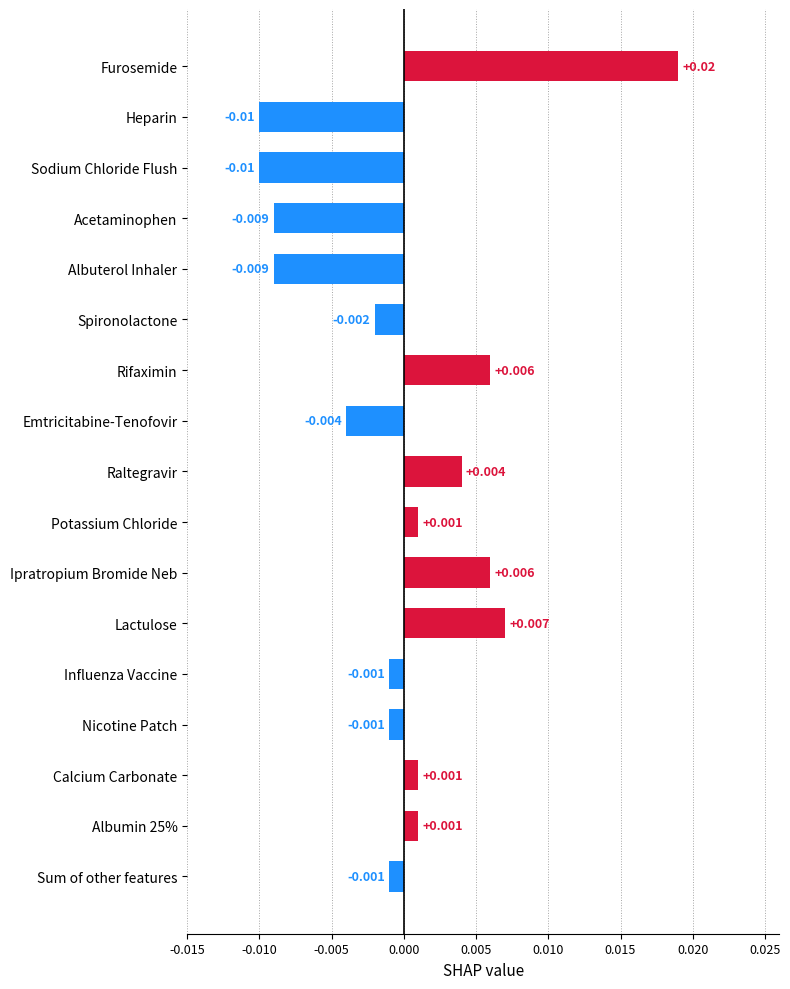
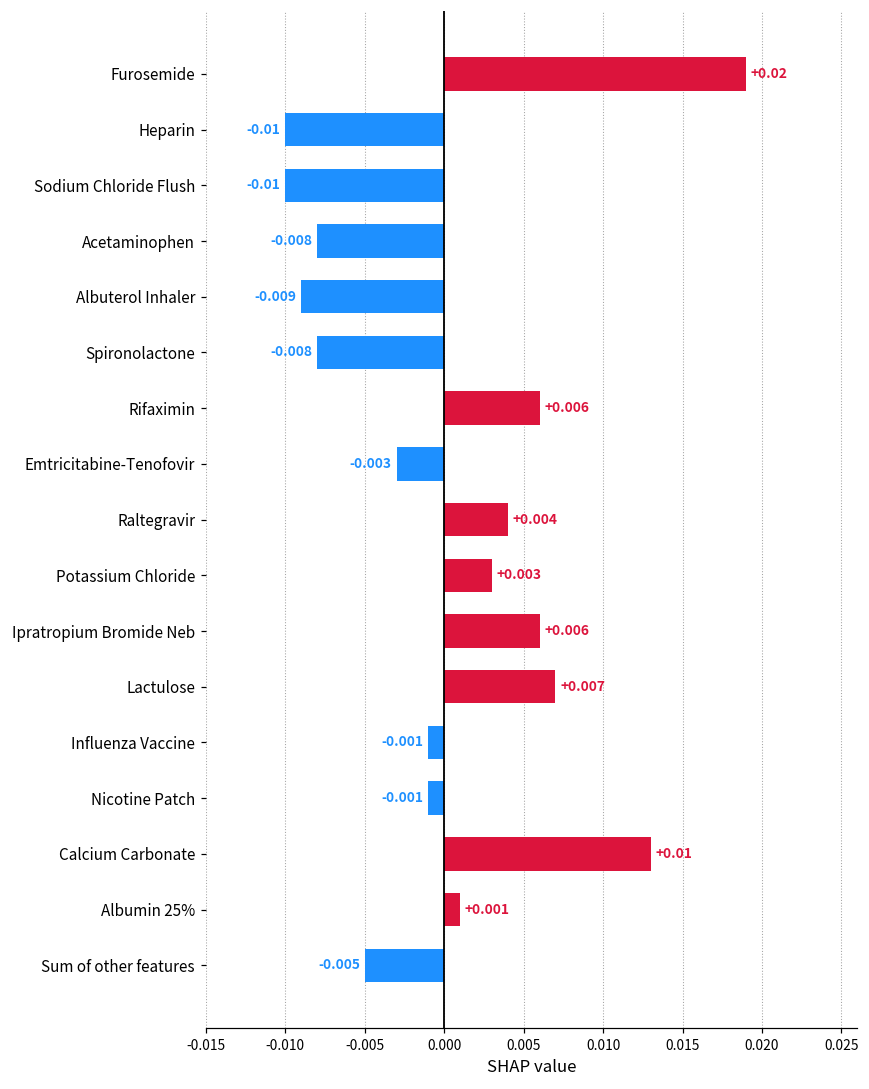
Acetaminophen: -0.009 -> -0.008
Spironolactone: -0.002 -> -0.008
Emtricitabine-Tenofovir: -0.004 -> -0.003
Potassium Chloride: +0.001 -> +0.003
Calcium Carbonate: +0.001 -> +0.01
Sum of other features: -0.001 -> -0.005
